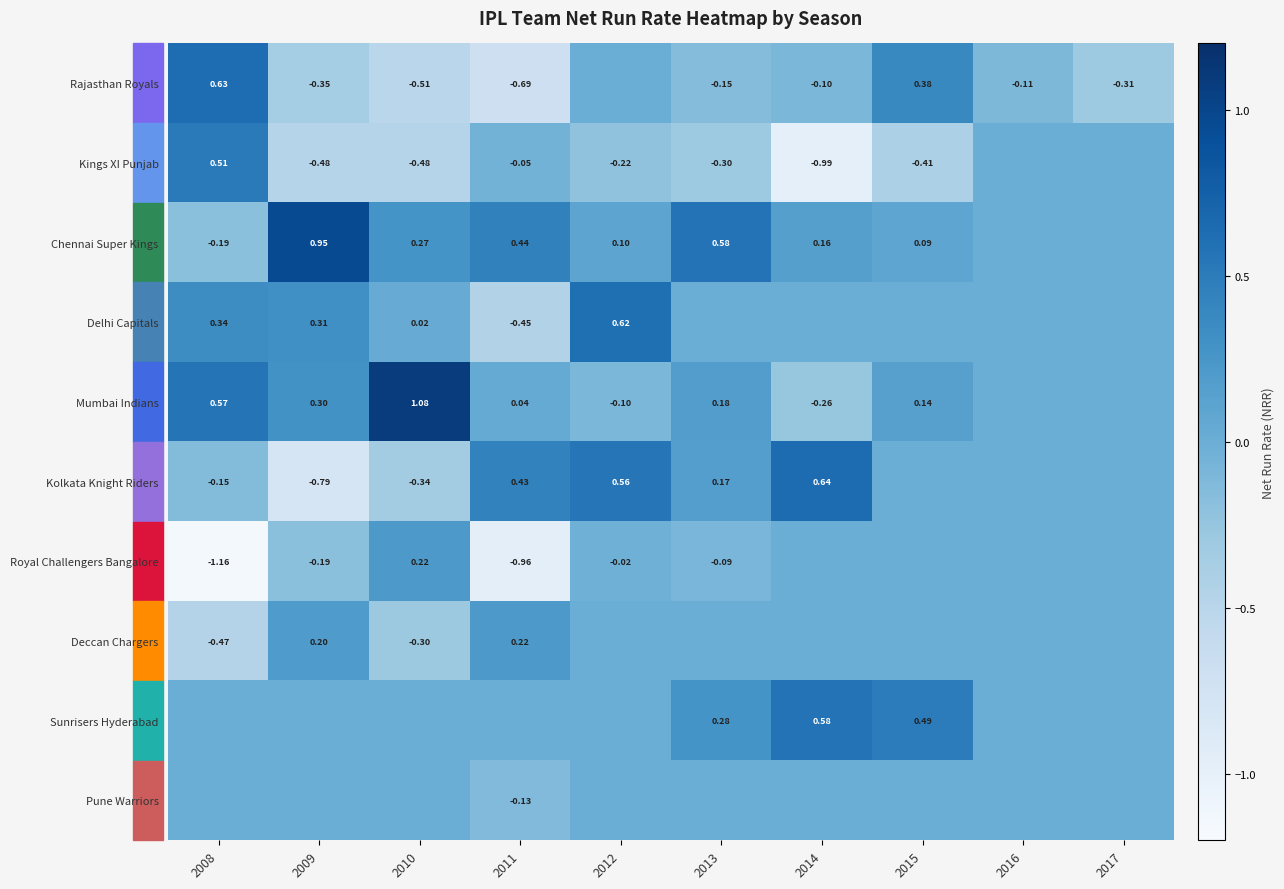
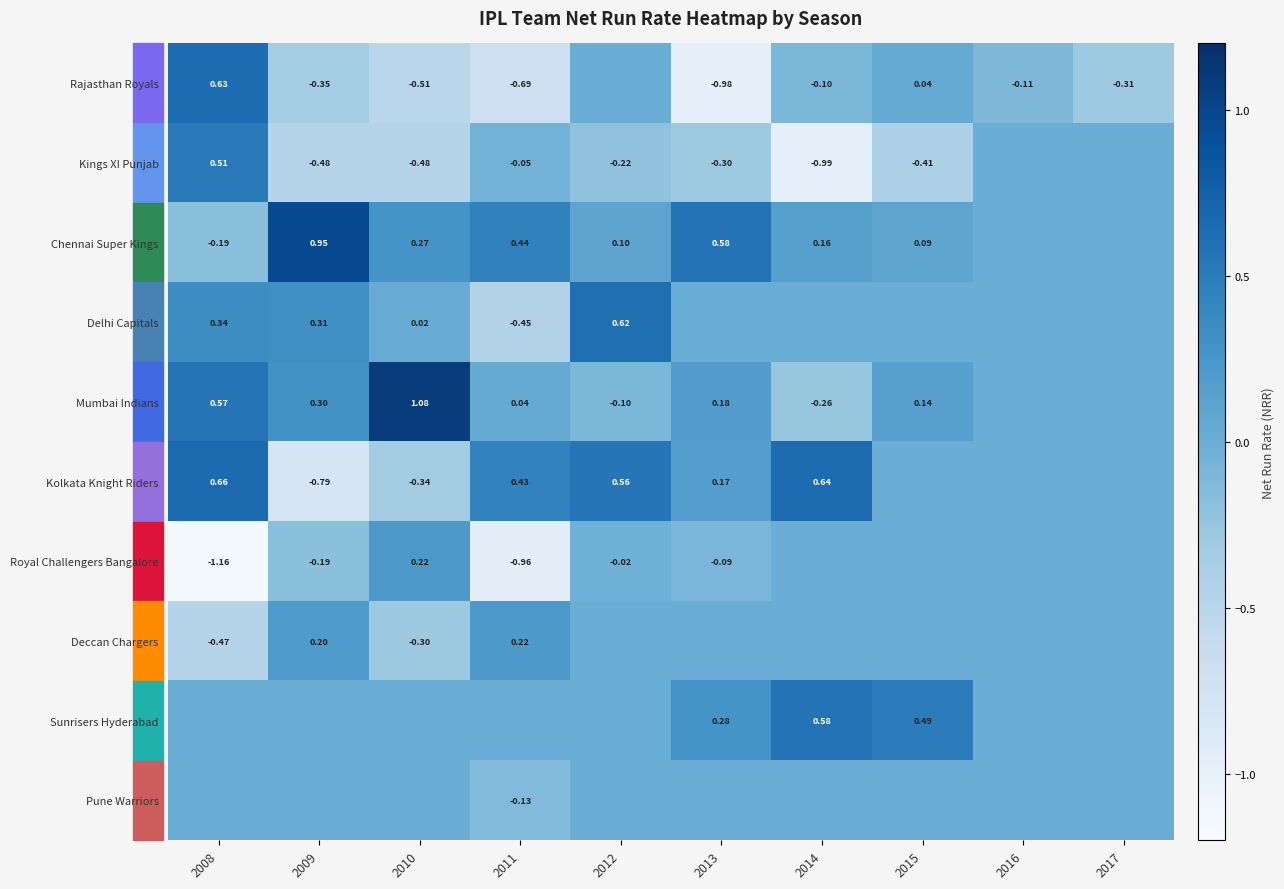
Rajasthan Royals, 2013: -0.15 -> -0.98
Rajasthan Royals, 2015: 0.38 -> 0.04
Kolkata Knight Riders, 2008: -0.15 -> 0.66
